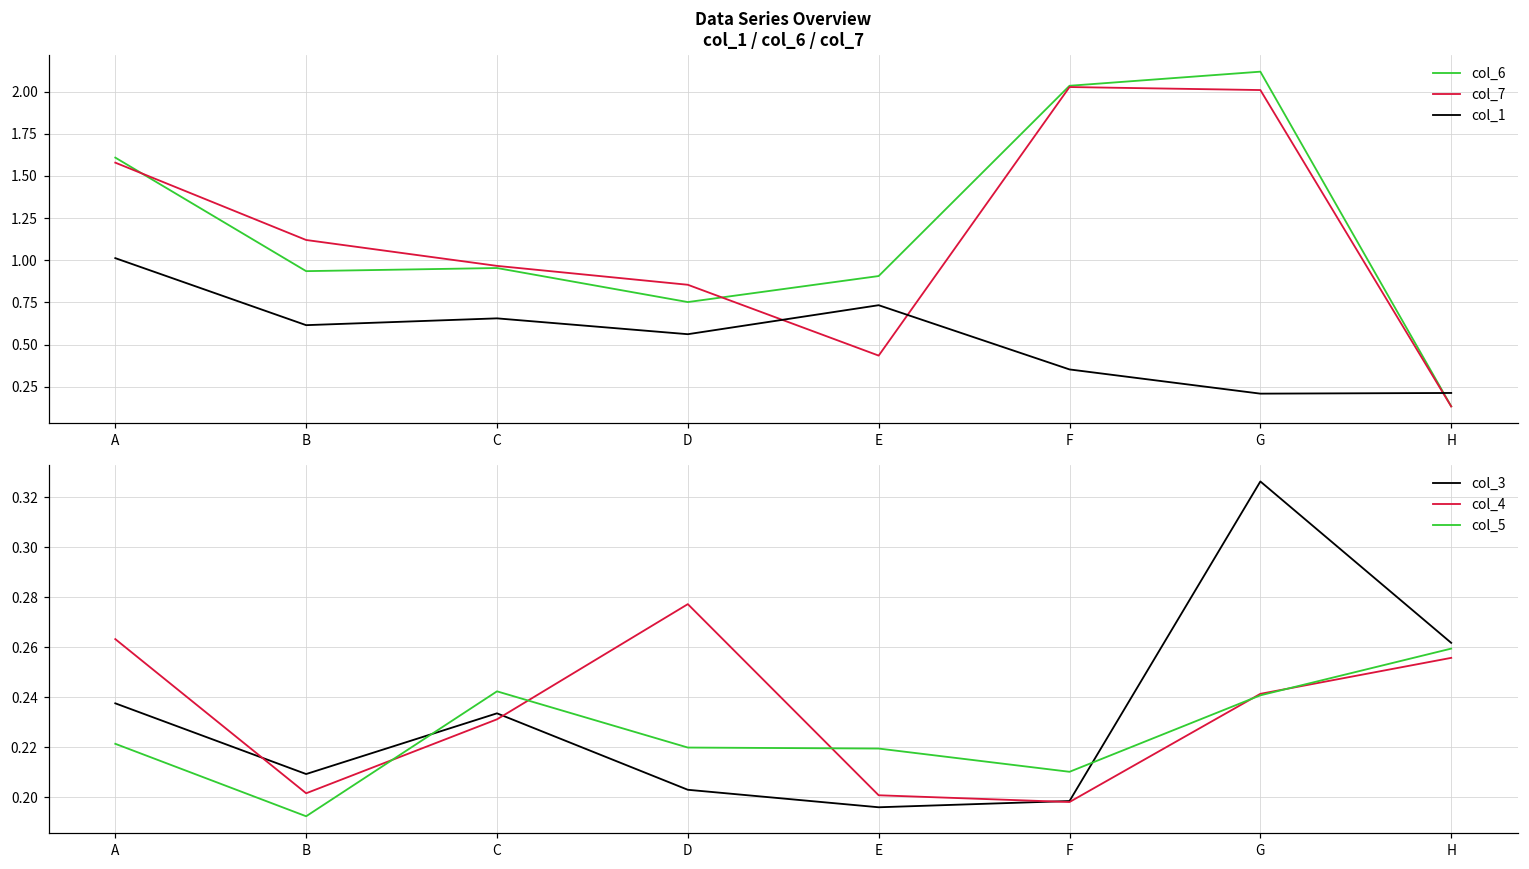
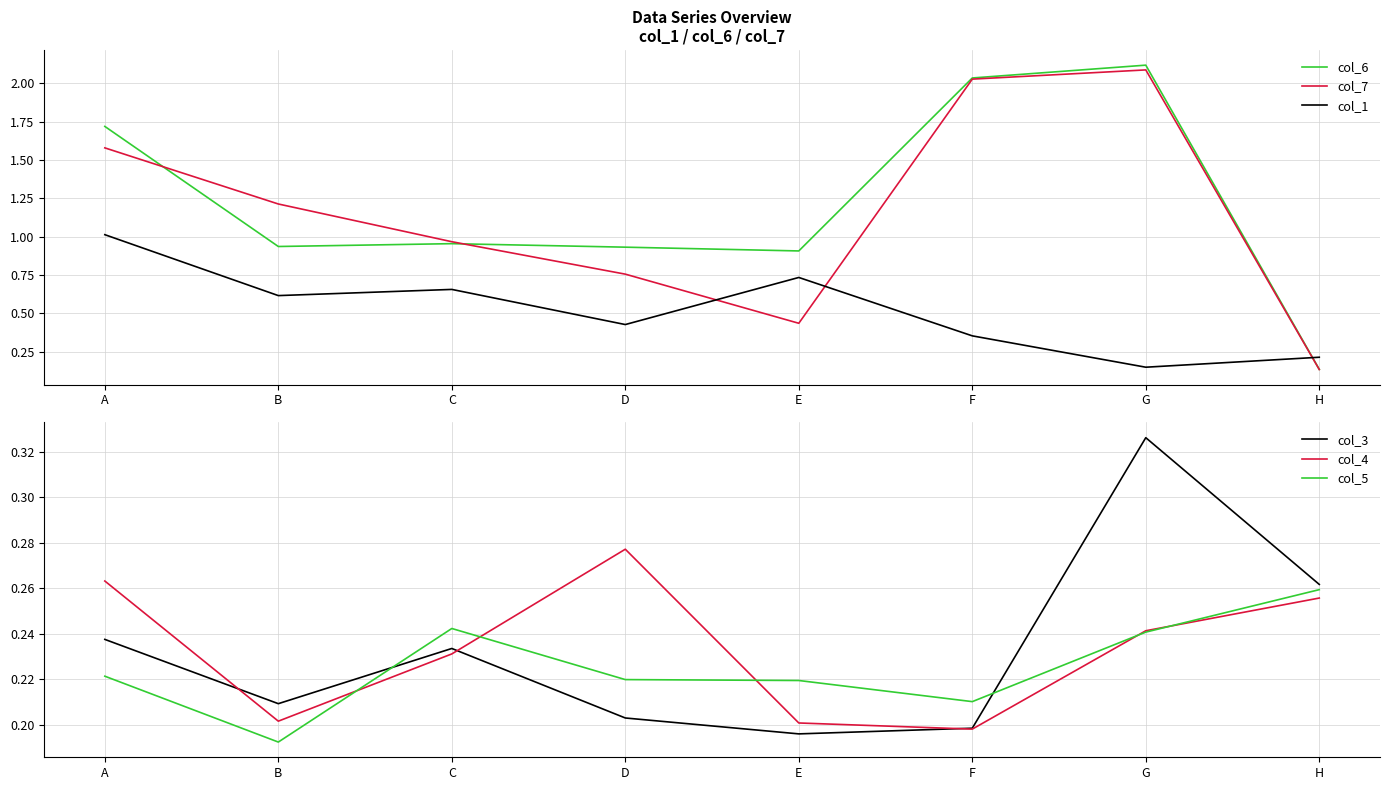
Data Series Overview col_1 / col_6 / col_7, col_6, A: 1.61 -> 1.72
Data Series Overview col_1 / col_6 / col_7, col_7, B: 1.12 -> 1.21
Data Series Overview col_1 / col_6 / col_7, col_6, D: 0.75 -> 0.93
Data Series Overview col_1 / col_6 / col_7, col_7, D: 0.85 -> 0.75
Data Series Overview col_1 / col_6 / col_7, col_1, D: 0.56 -> 0.43
Data Series Overview col_1 / col_6 / col_7, col_7, G: 2.01 -> 2.09
Data Series Overview col_1 / col_6 / col_7, col_1, G: 0.21 -> 0.15
